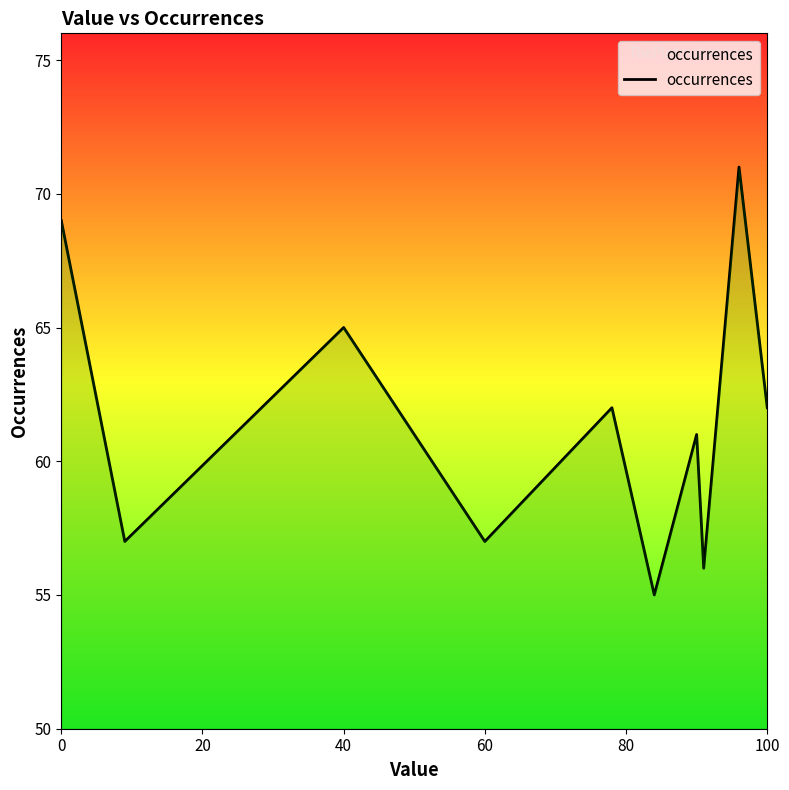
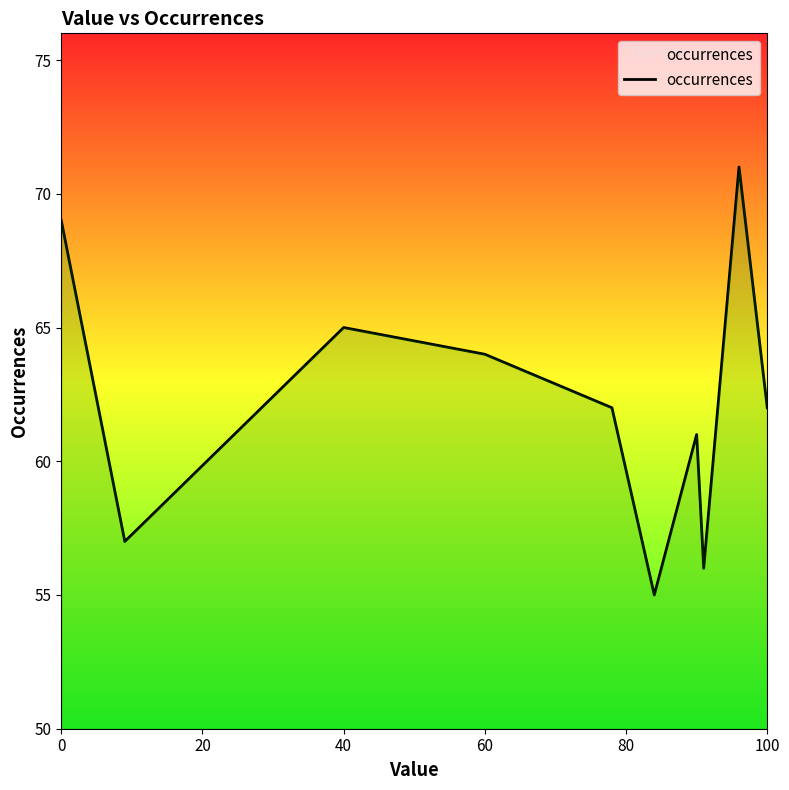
60: 57 -> 64
